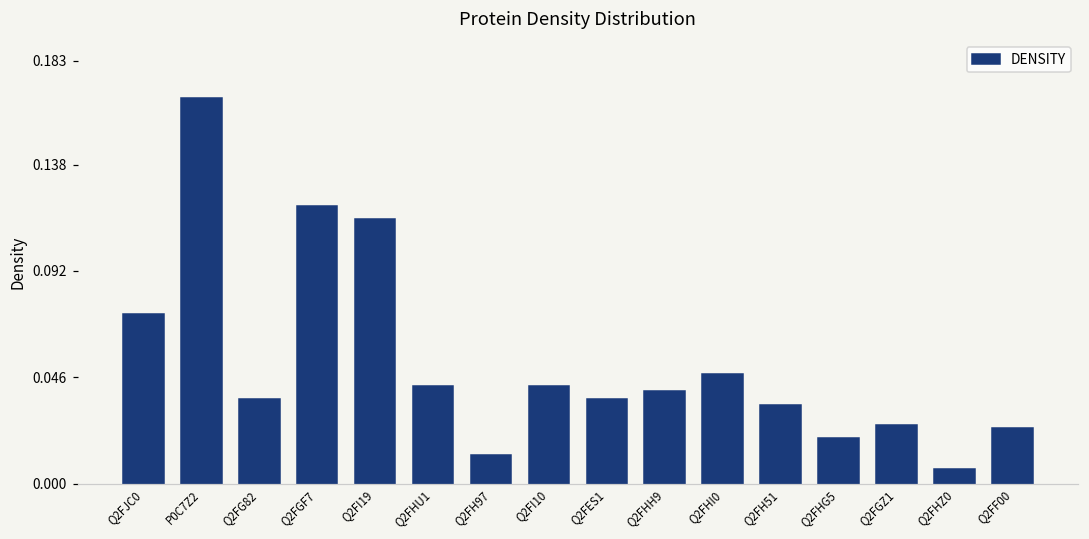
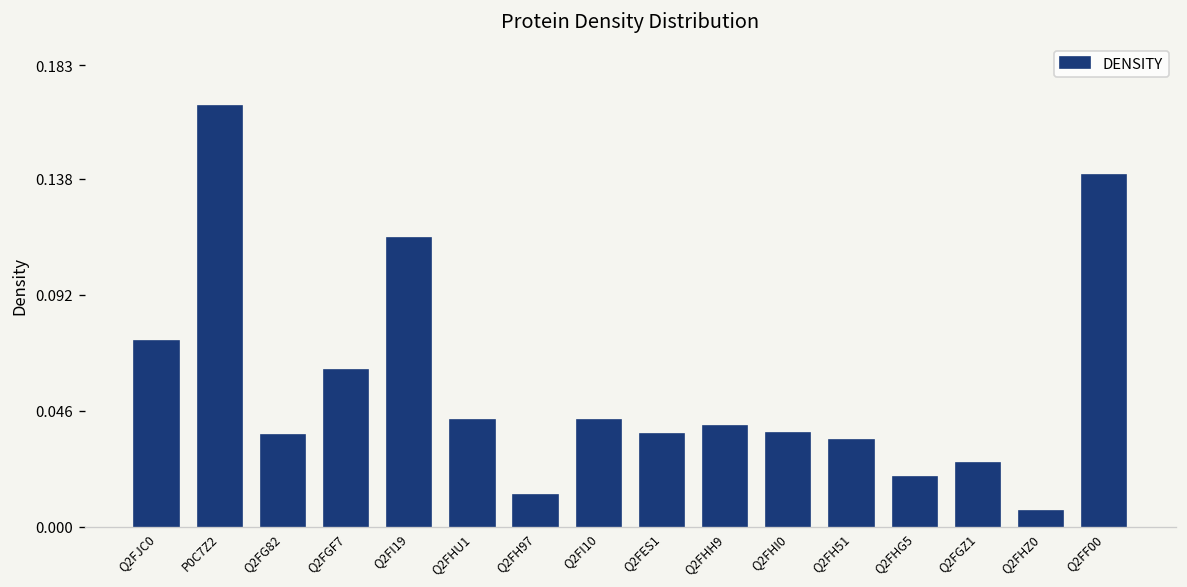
Q2FGF7: 0.120 -> 0.062
Q2FHI0: 0.048 -> 0.037
Q2FF00: 0.024 -> 0.140
